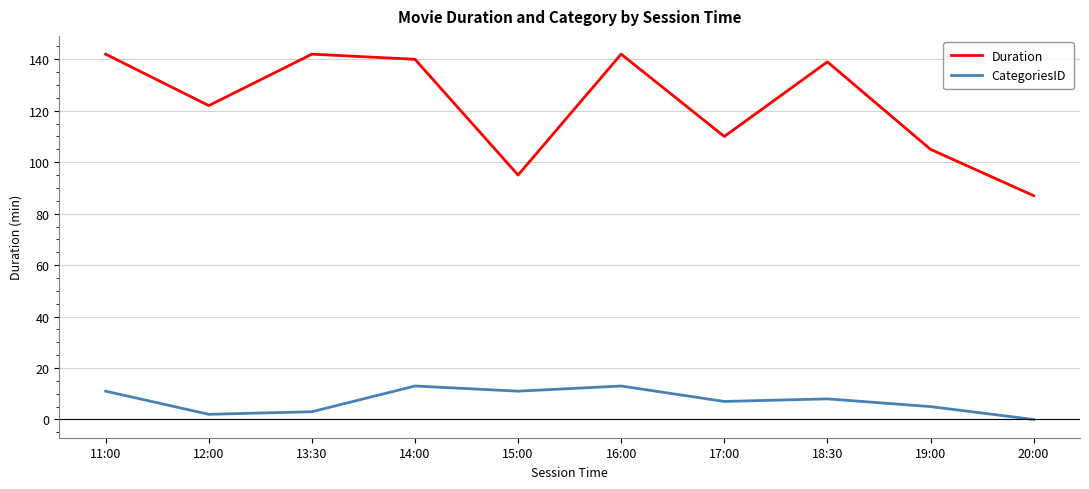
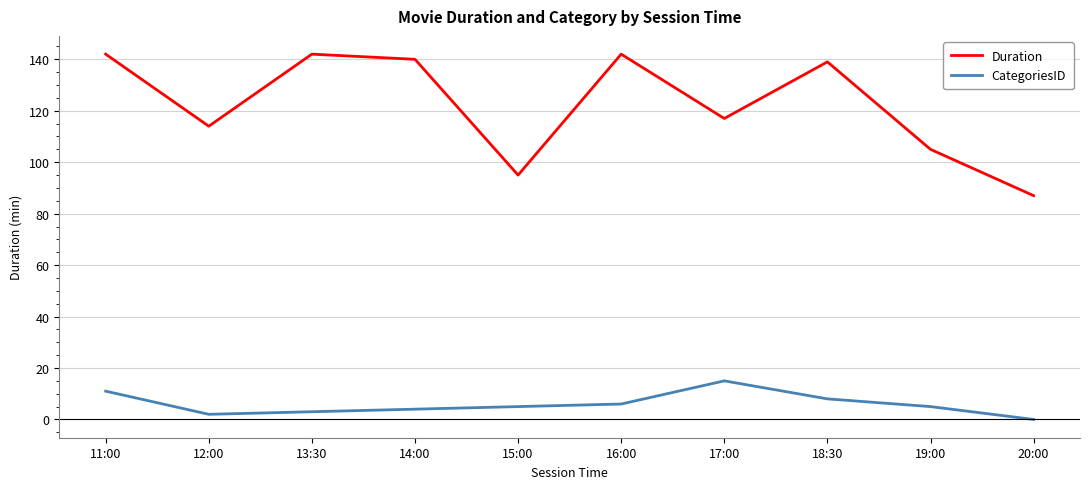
Duration, 12:00: 122 -> 114
CategoriesID, 14:00: 13 -> 4
CategoriesID, 15:00: 11 -> 5
CategoriesID, 16:00: 13 -> 6
Duration, 17:00: 110 -> 117
CategoriesID, 17:00: 7 -> 15
